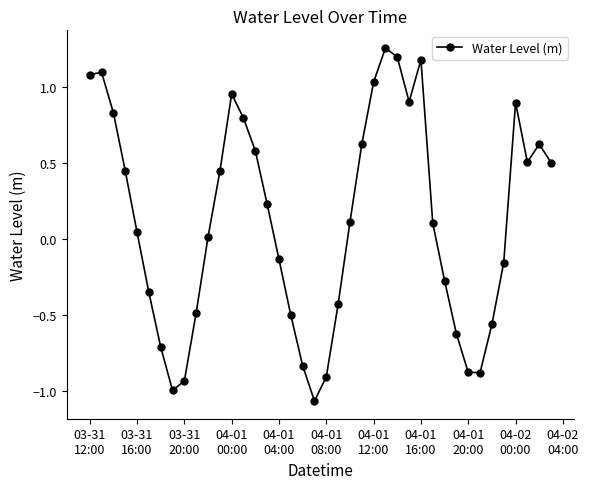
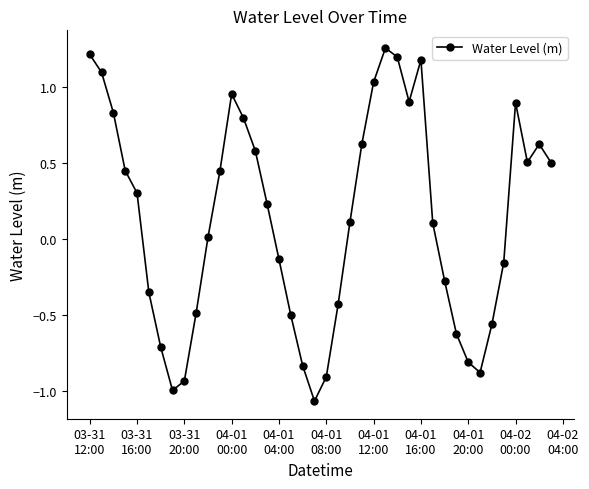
03-31 12:00: 1.08 -> 1.21
03-31 16:00: 0.04 -> 0.30
04-01 20:00: -0.88 -> -0.81
